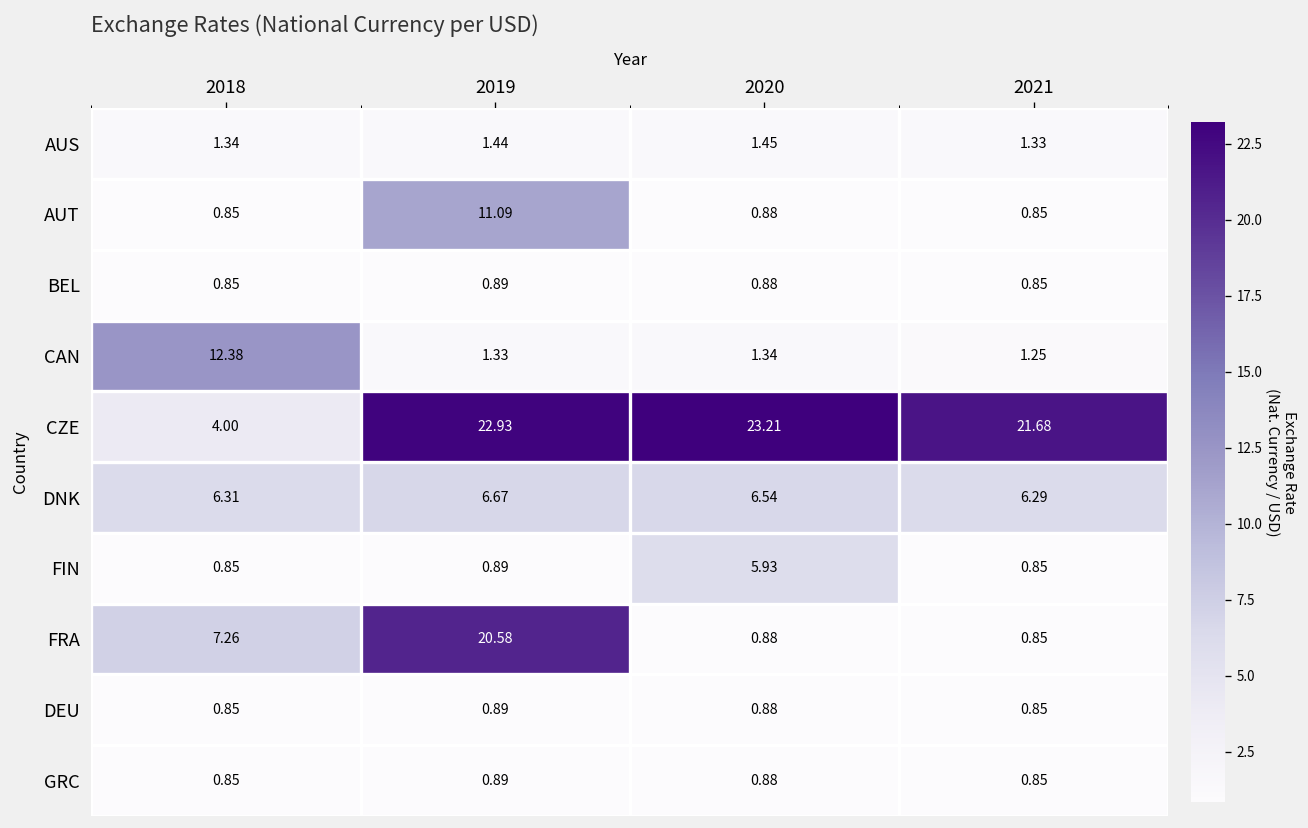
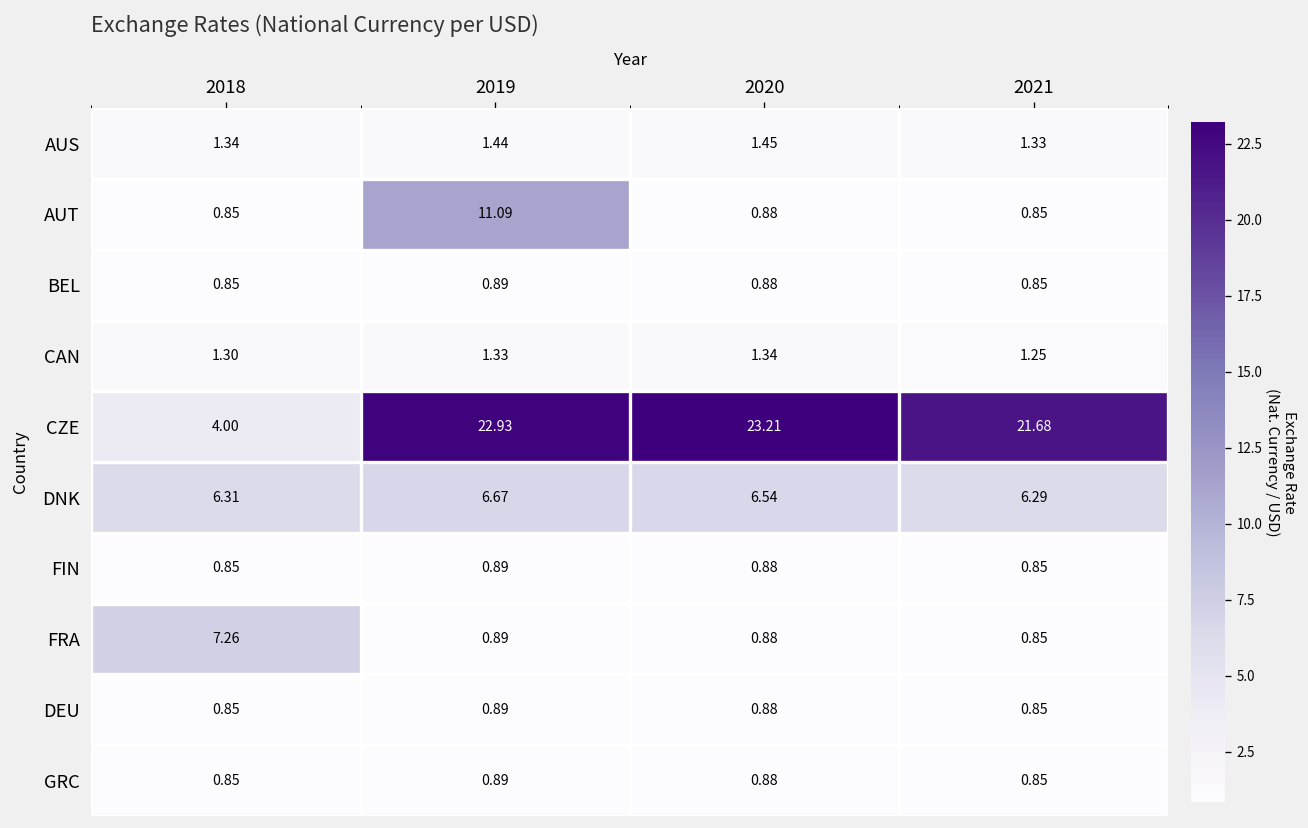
CAN, 2018: 12.38 -> 1.30
FIN, 2020: 5.93 -> 0.88
FRA, 2019: 20.58 -> 0.89
